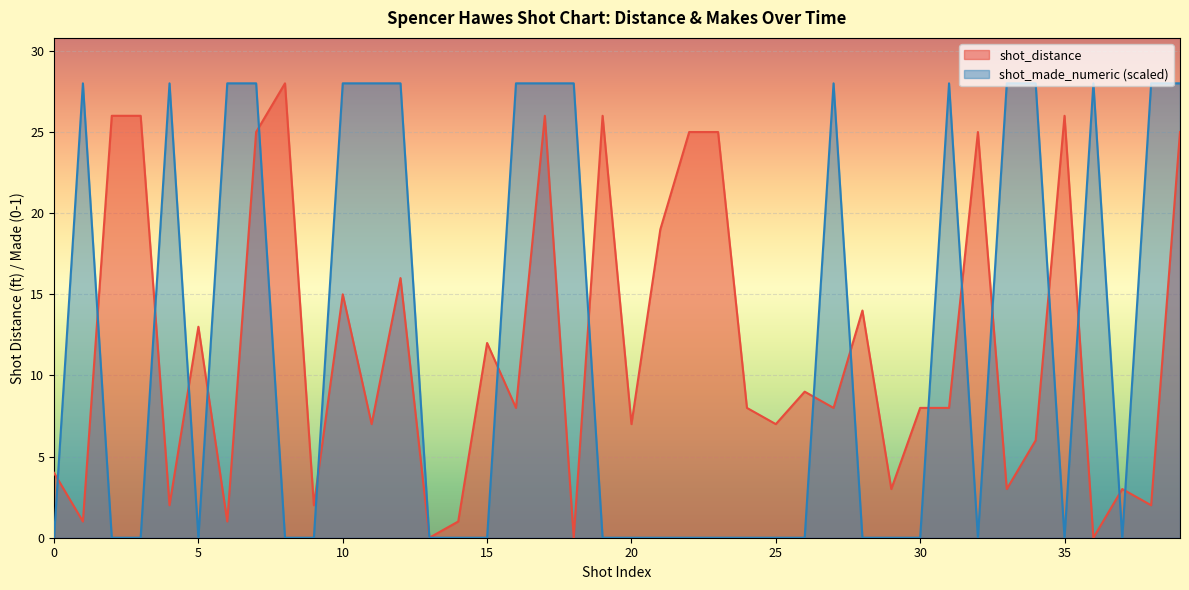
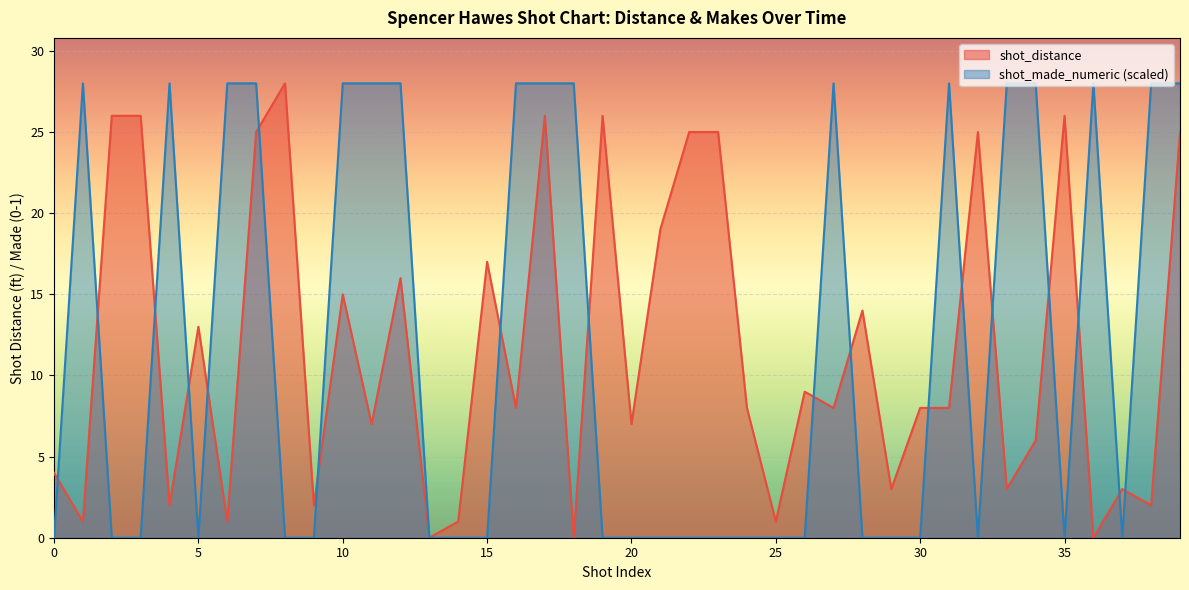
shot_distance, 15: 12 -> 17
shot_distance, 25: 7 -> 1
